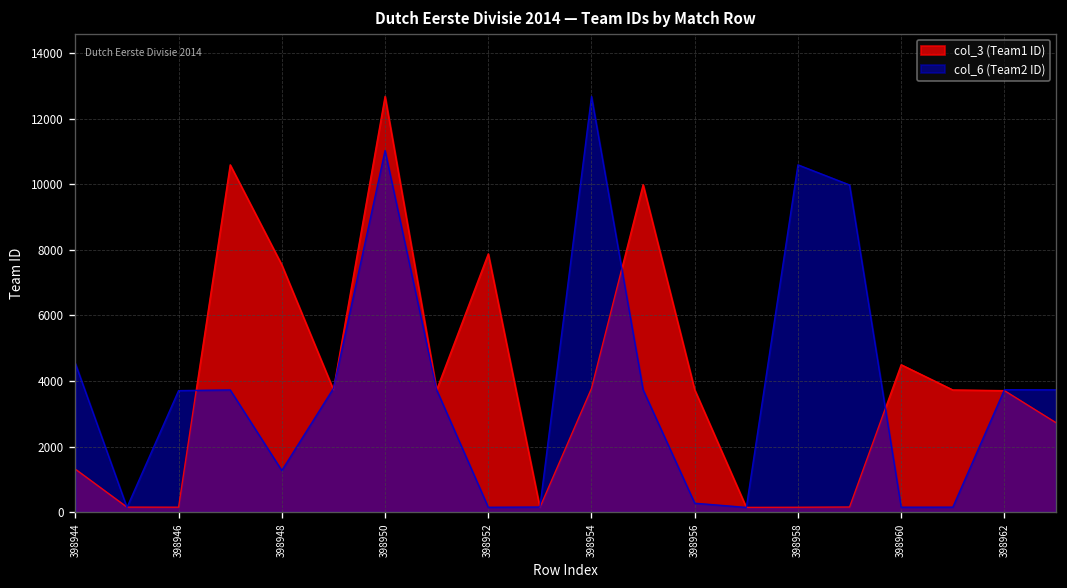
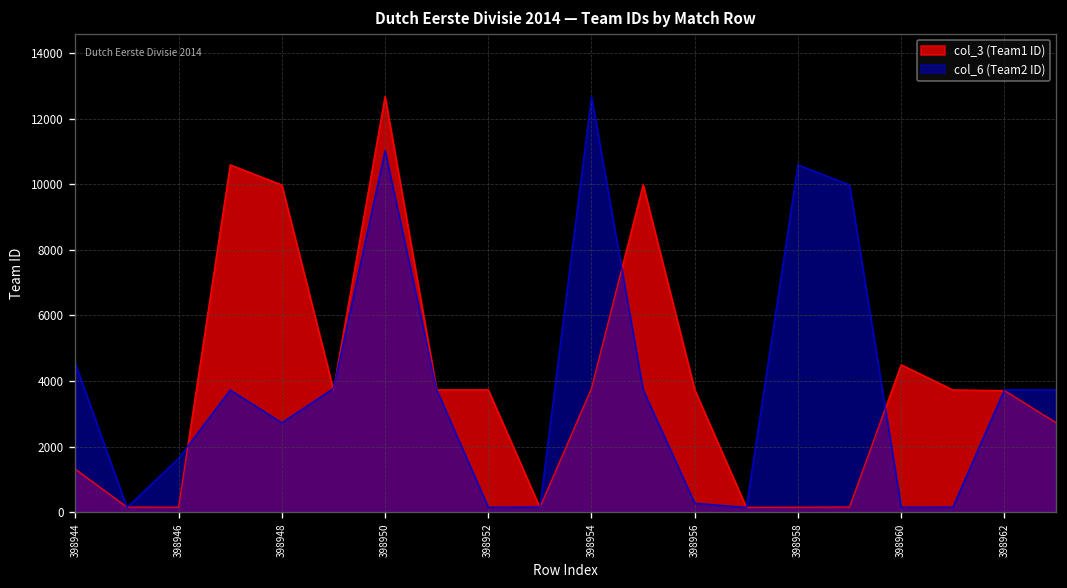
col_6 (Team2 ID), 398946: 3700 -> 1600
col_3 (Team1 ID), 398948: 7500 -> 10000
col_6 (Team2 ID), 398948: 1300 -> 2700
col_3 (Team1 ID), 398952: 7900 -> 3700
